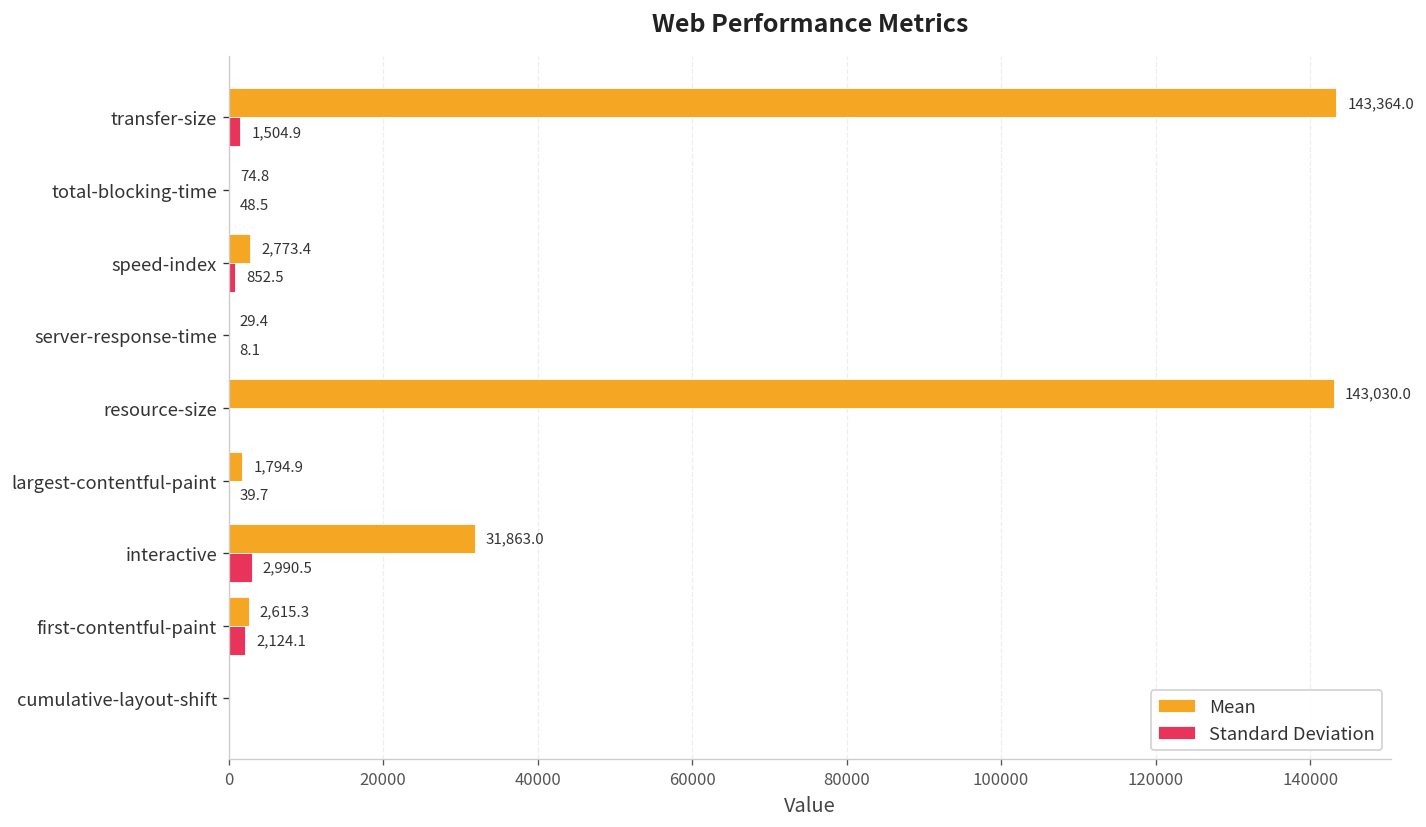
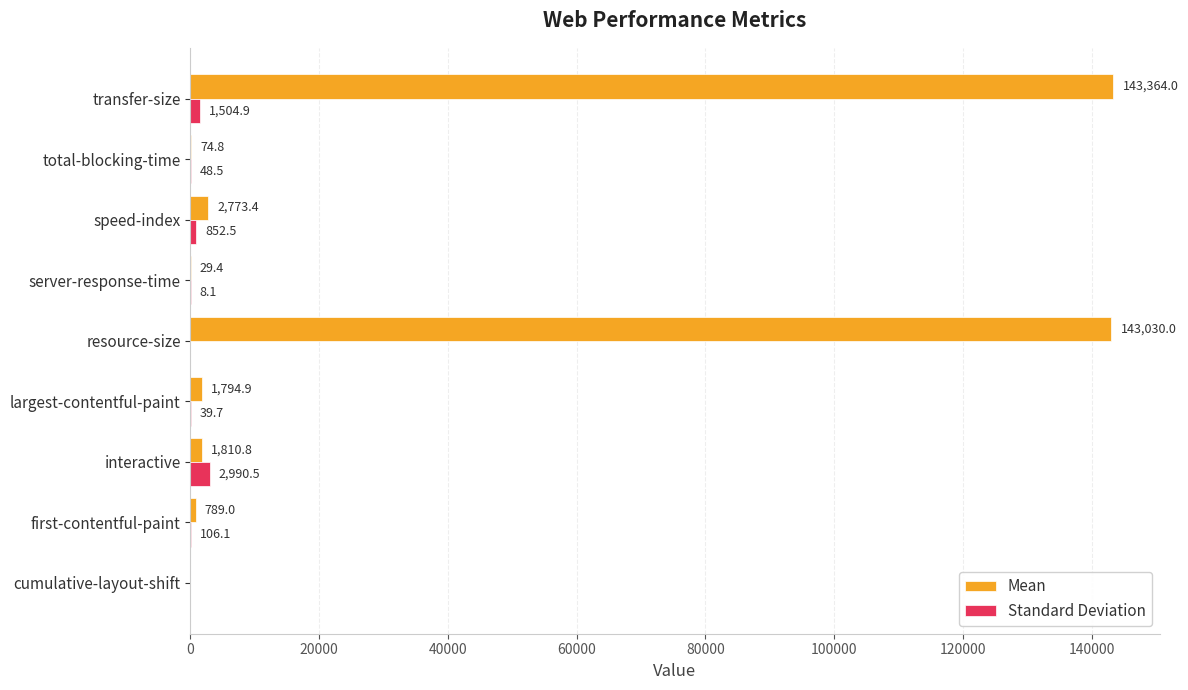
Mean, interactive: 31,863.0 -> 1,810.8
Mean, first-contentful-paint: 2,615.3 -> 789.0
Standard Deviation, first-contentful-paint: 2,124.1 -> 106.1
